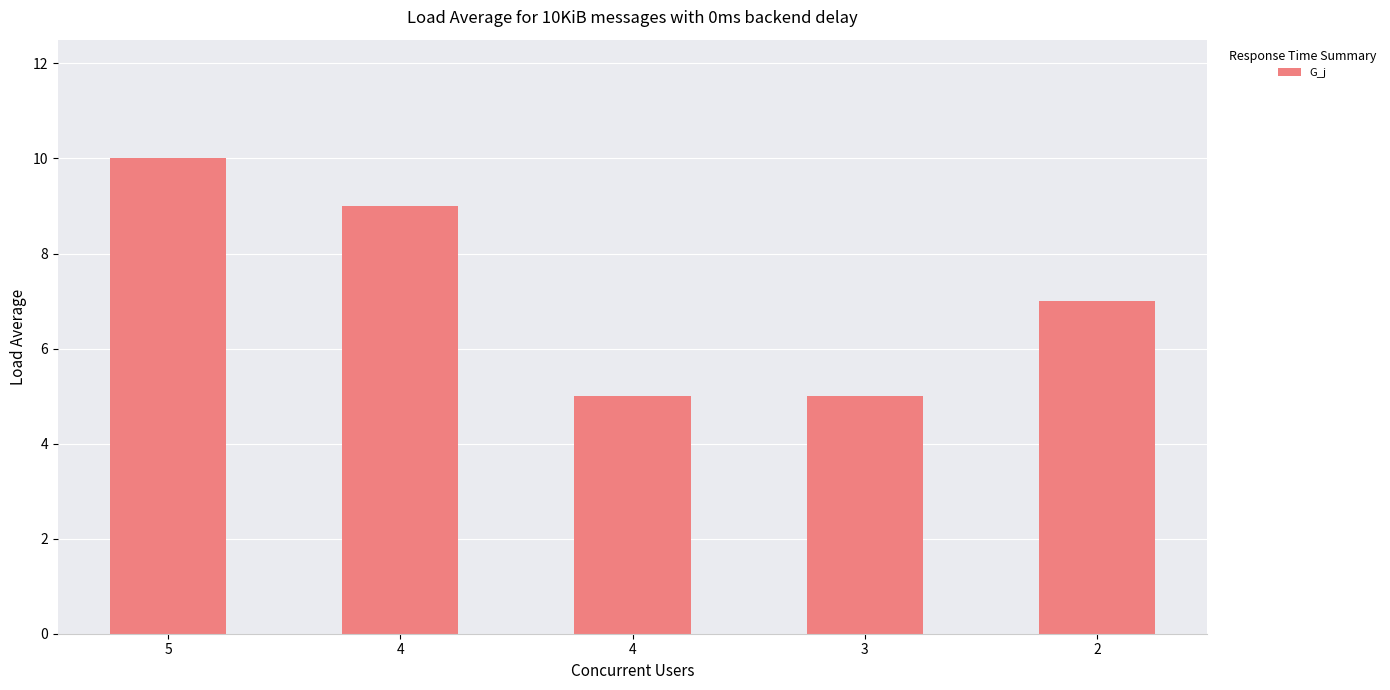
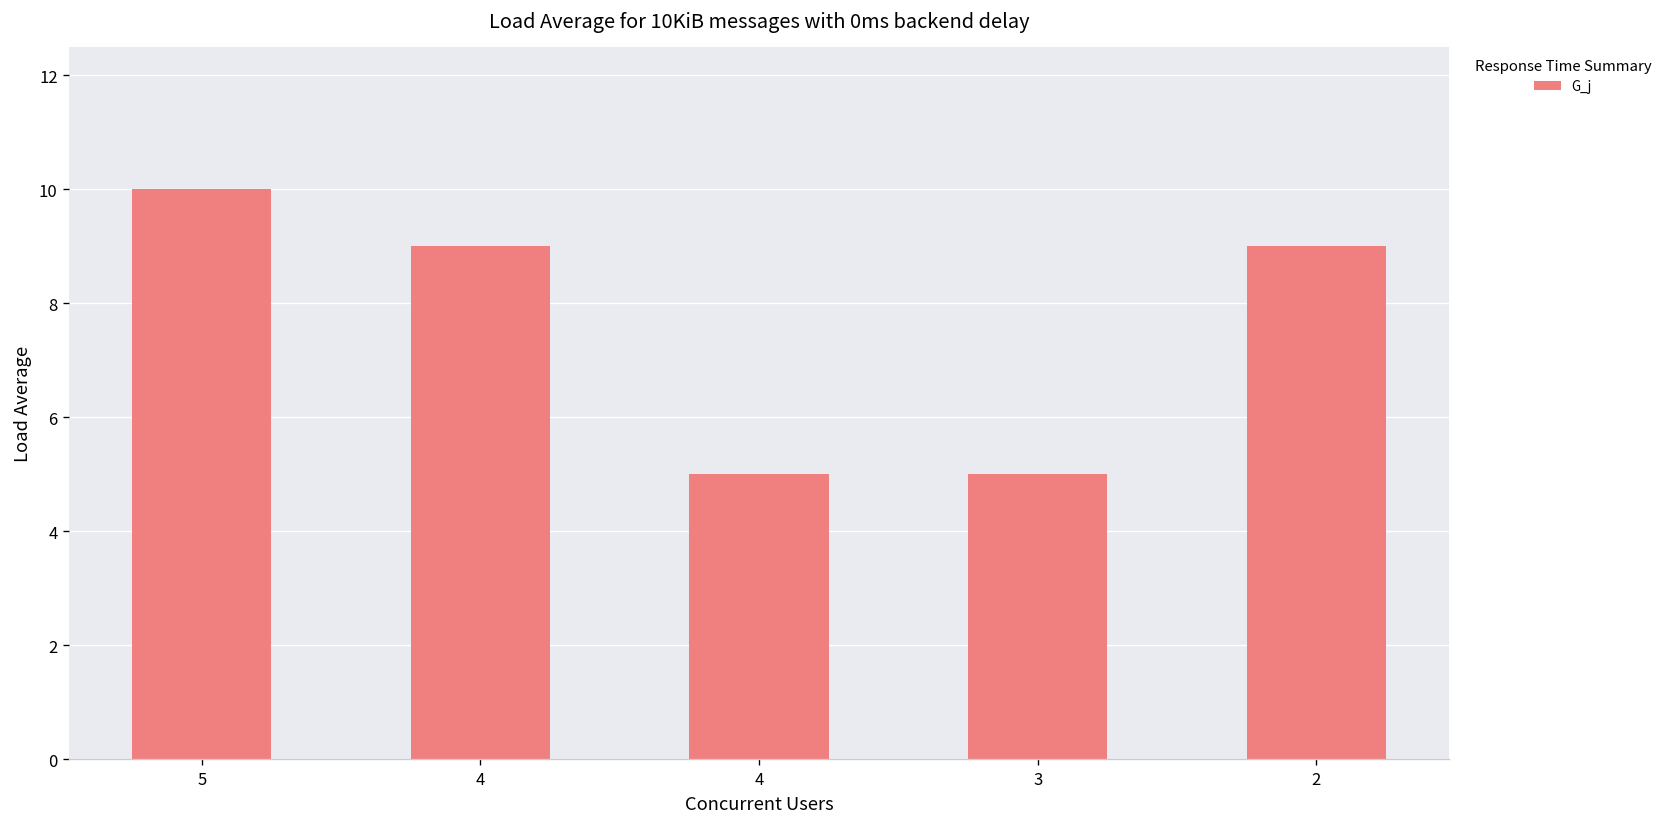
2: 7 -> 9
